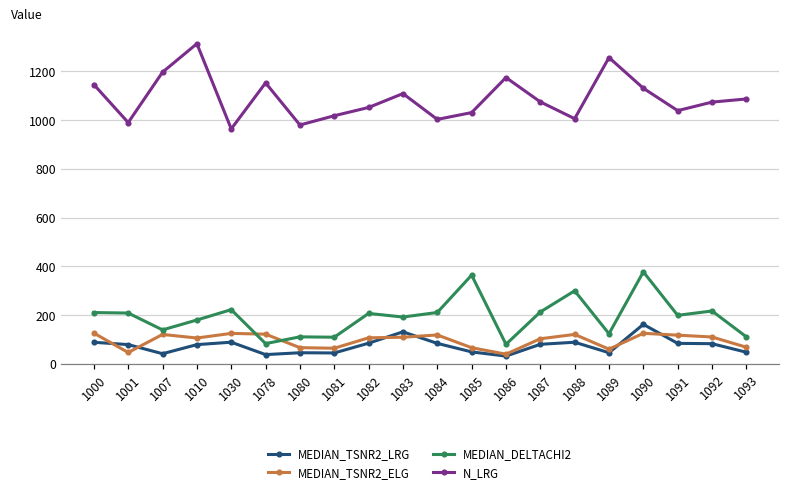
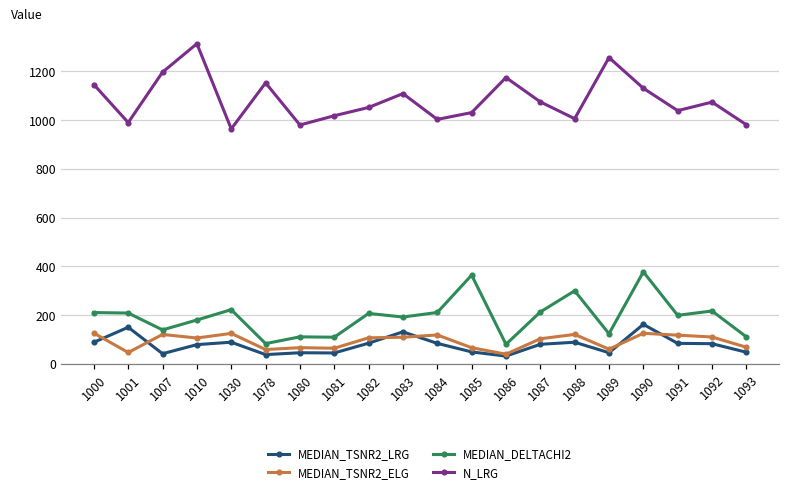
MEDIAN_TSNR2_LRG, 1001: 80 -> 150
MEDIAN_TSNR2_ELG, 1078: 120 -> 60
N_LRG, 1093: 1090 -> 980
